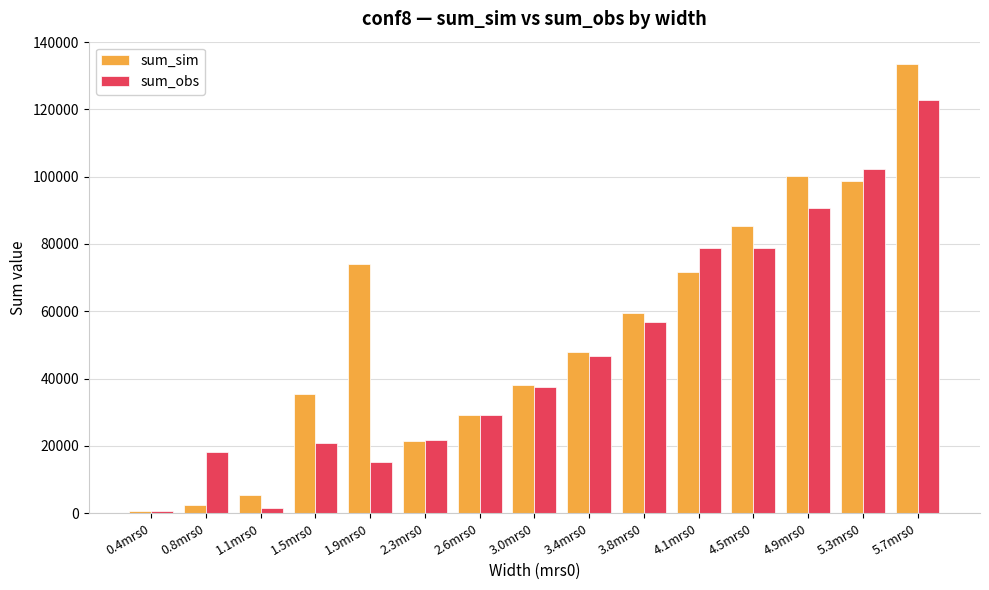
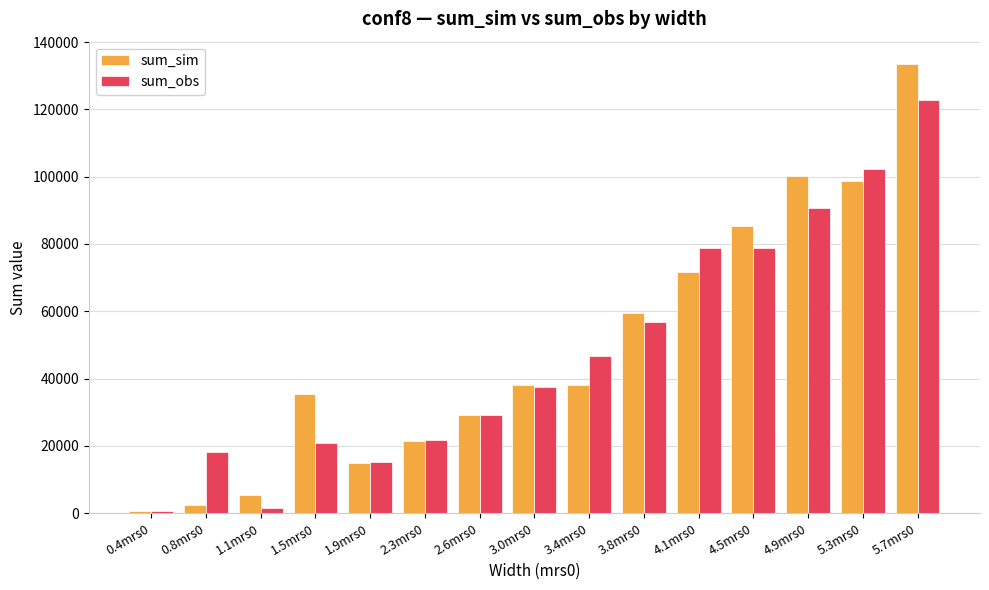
sum_sim, 1.9mrs0: 74000 -> 15000
sum_sim, 3.4mrs0: 48000 -> 38000
